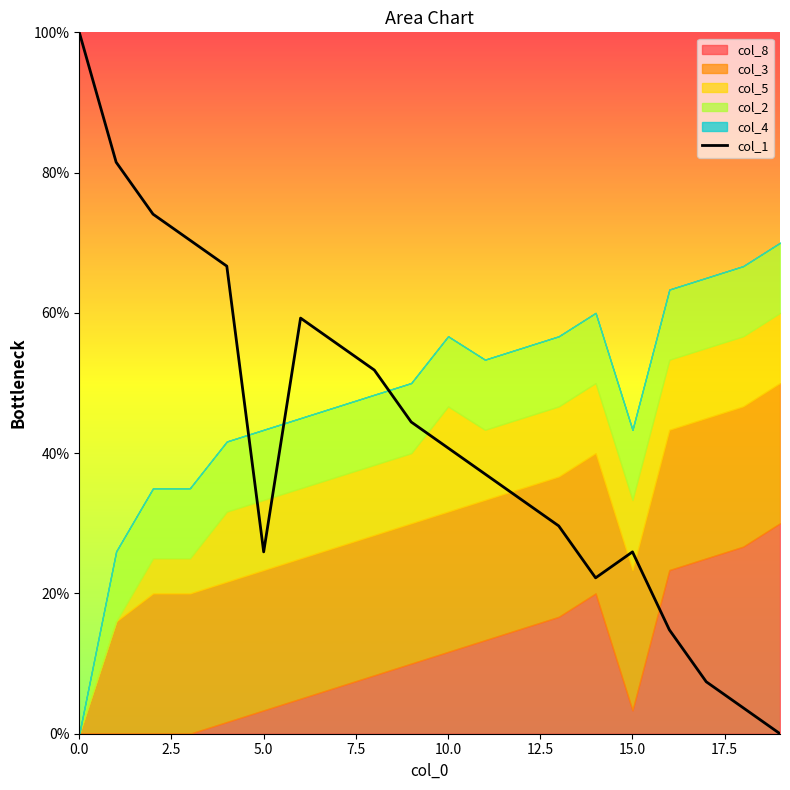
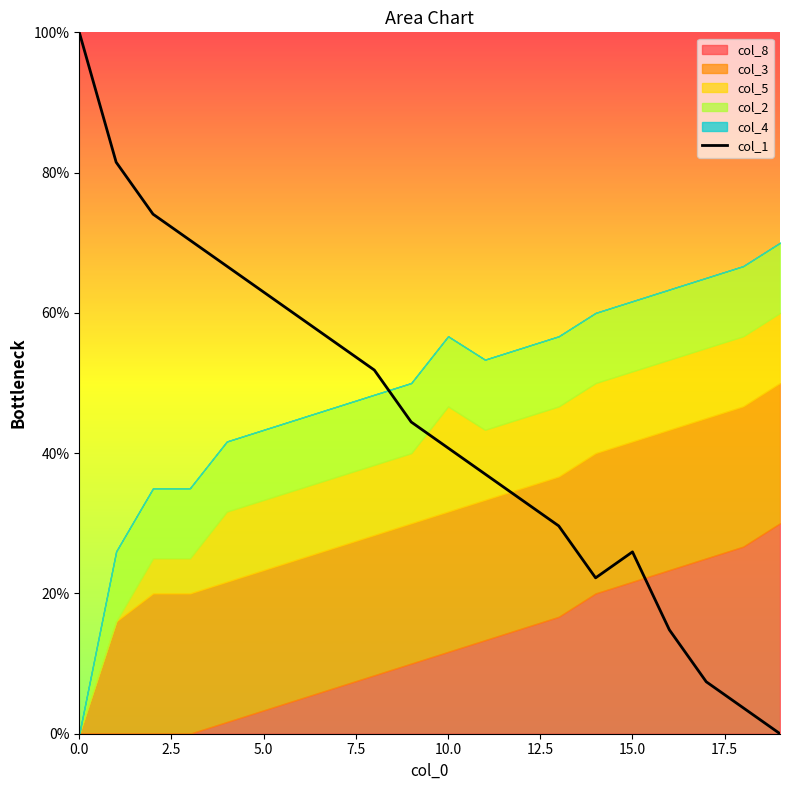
col_1, 5.0: 26% -> 63%
col_8, 15.0: 3% -> 22%
